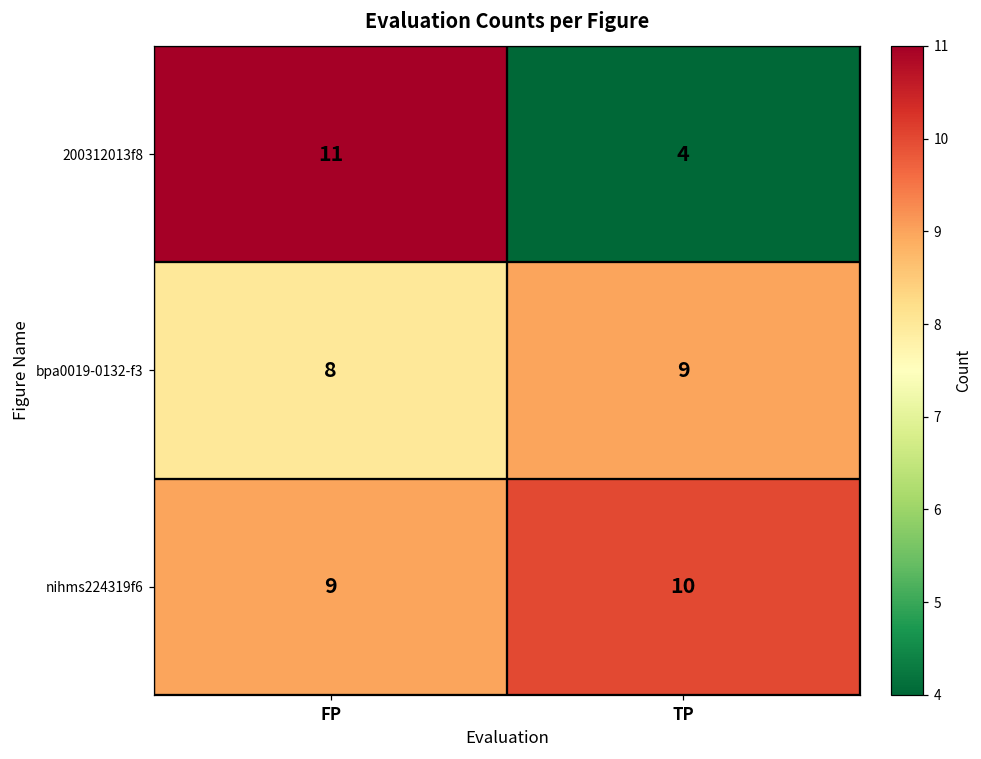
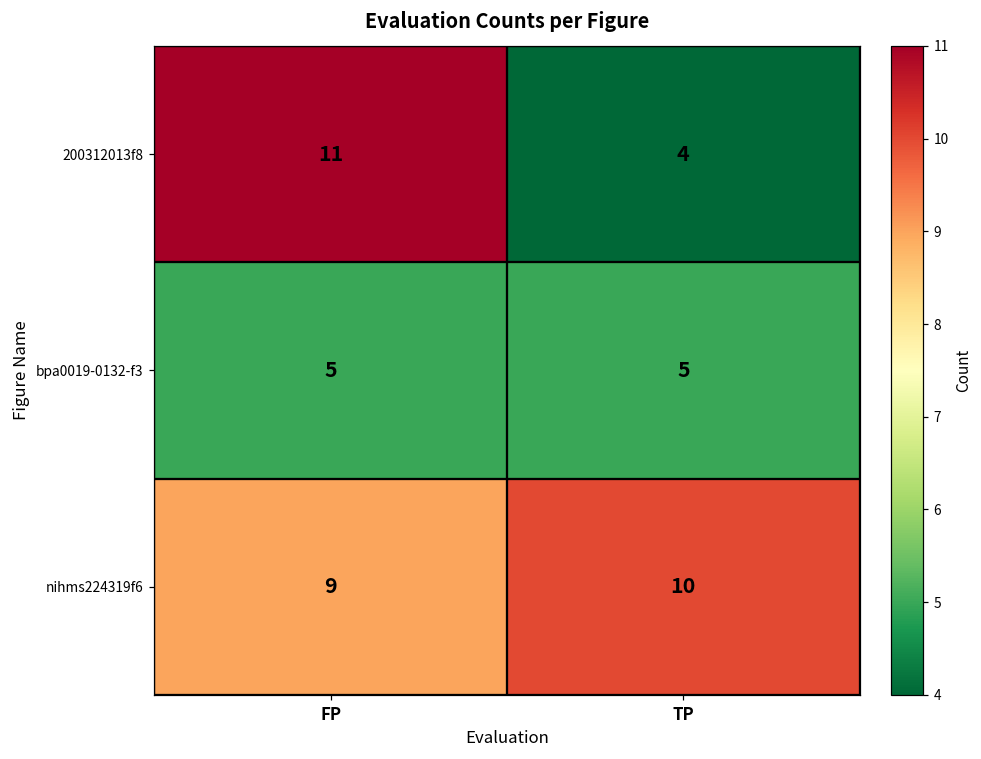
bpa0019-0132-f3, FP: 8 -> 5
bpa0019-0132-f3, TP: 9 -> 5
